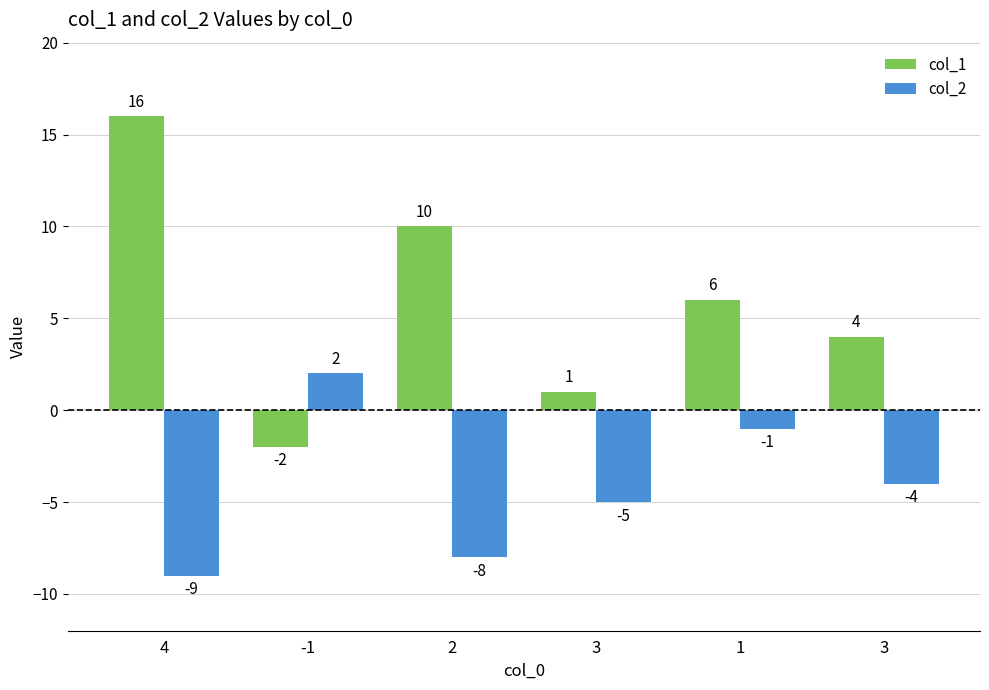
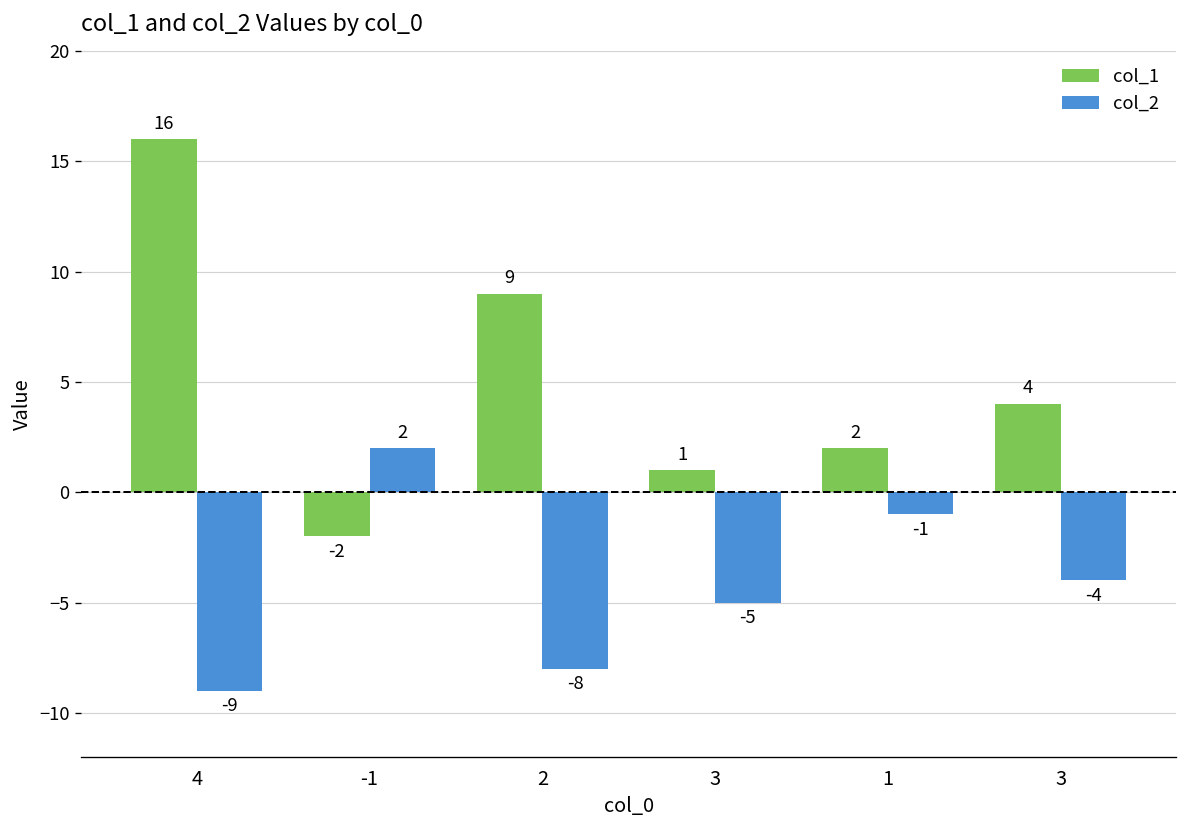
col_1, 2: 10 -> 9
col_1, 1: 6 -> 2
